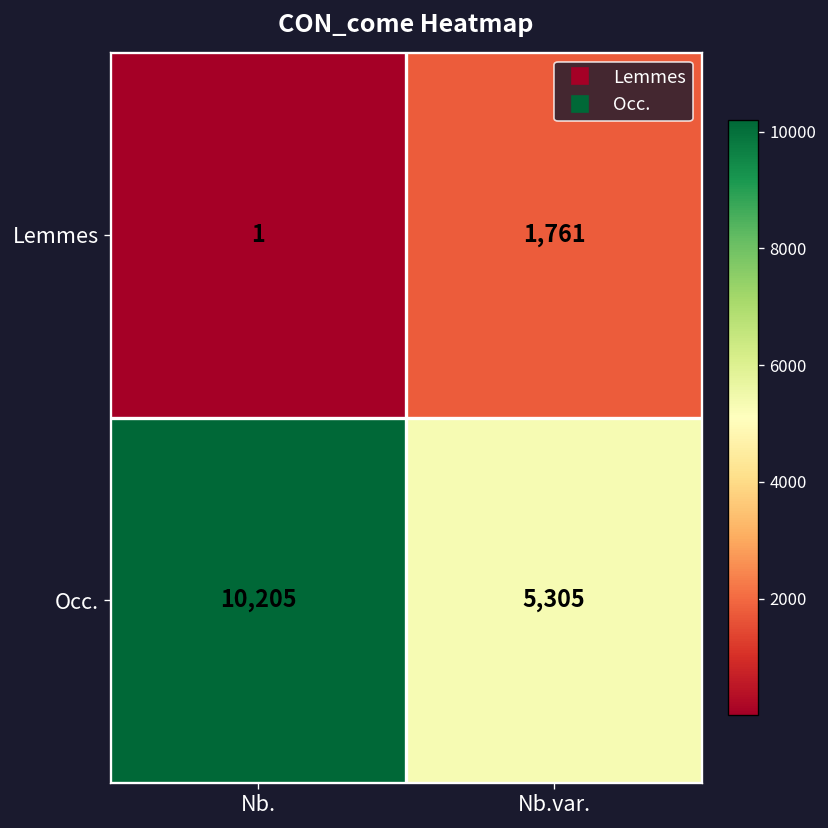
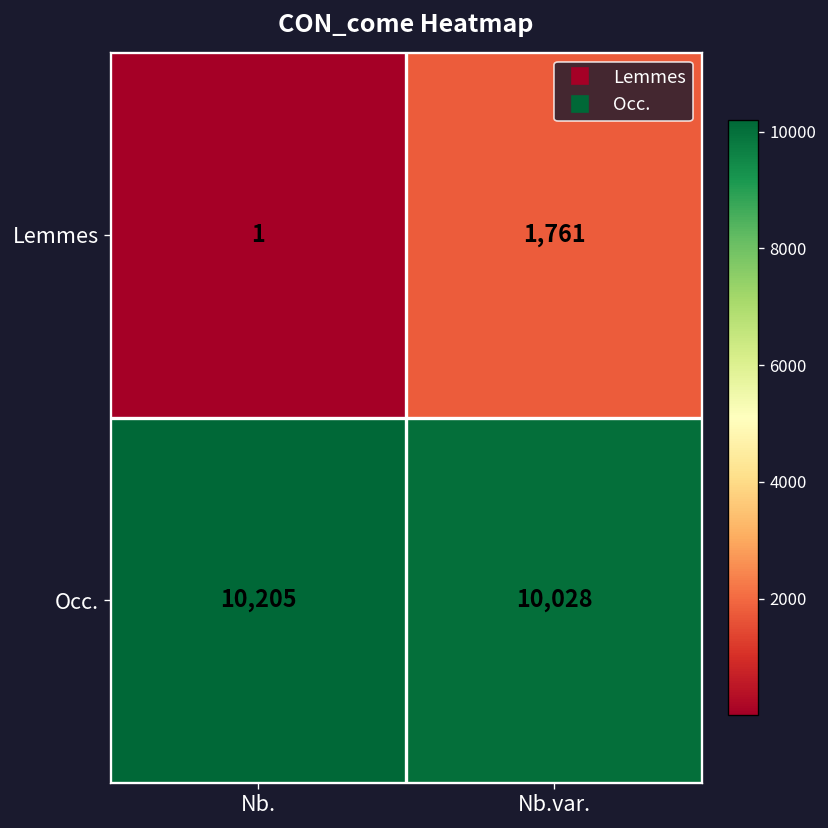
Occ., Nb.var.: 5,305 -> 10,028
